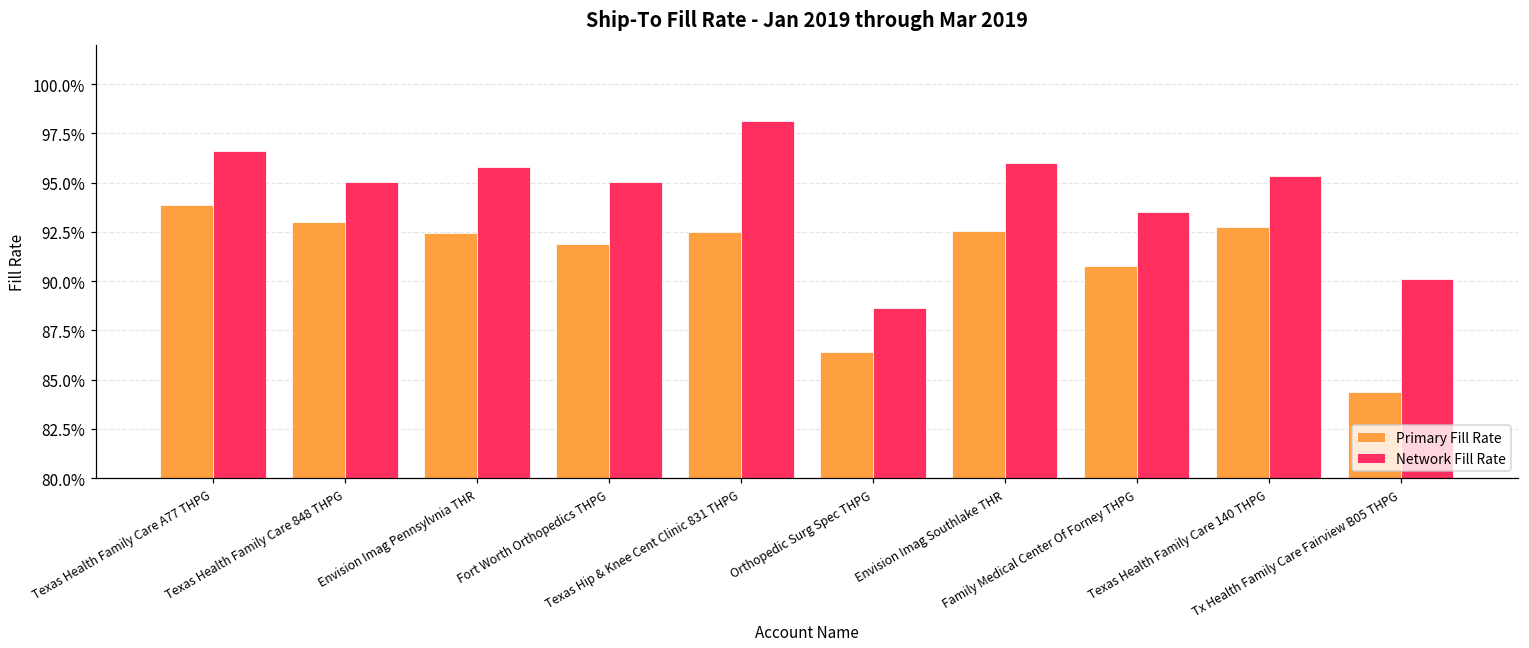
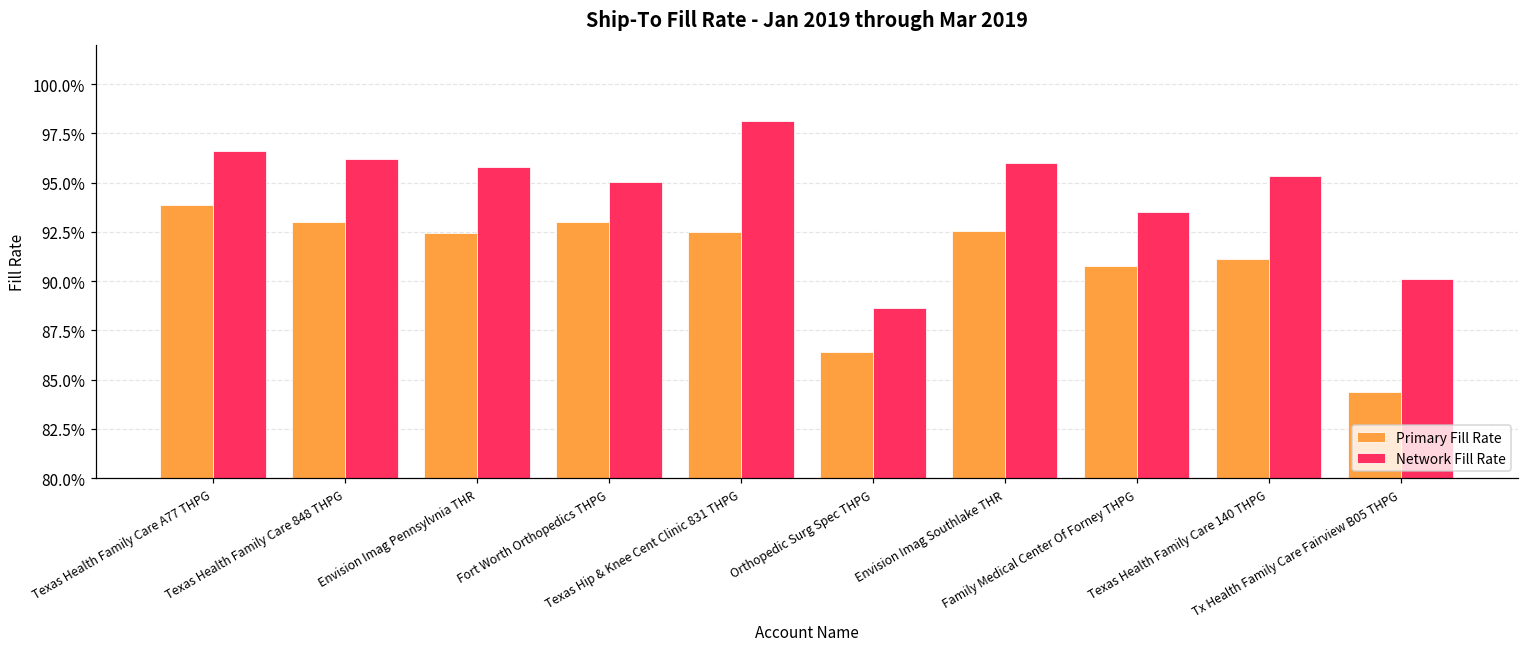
Network Fill Rate, Texas Health Family Care 848 THPG: 95.0% -> 96.2%
Primary Fill Rate, Fort Worth Orthopedics THPG: 91.9% -> 93.0%
Primary Fill Rate, Texas Health Family Care 140 THPG: 92.7% -> 91.1%
